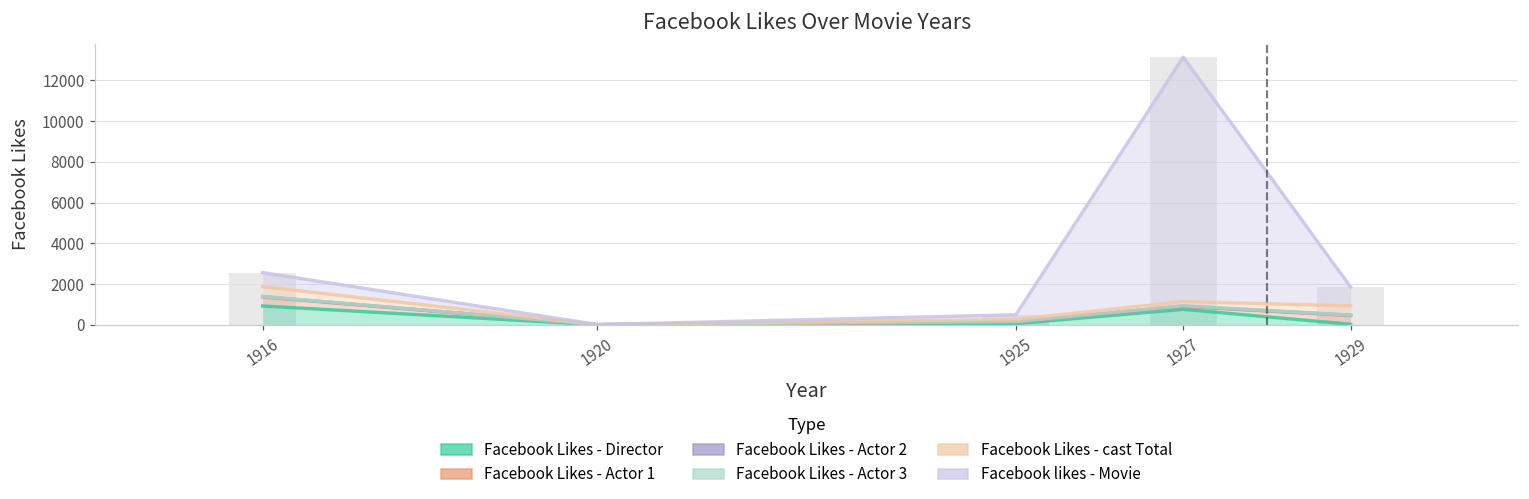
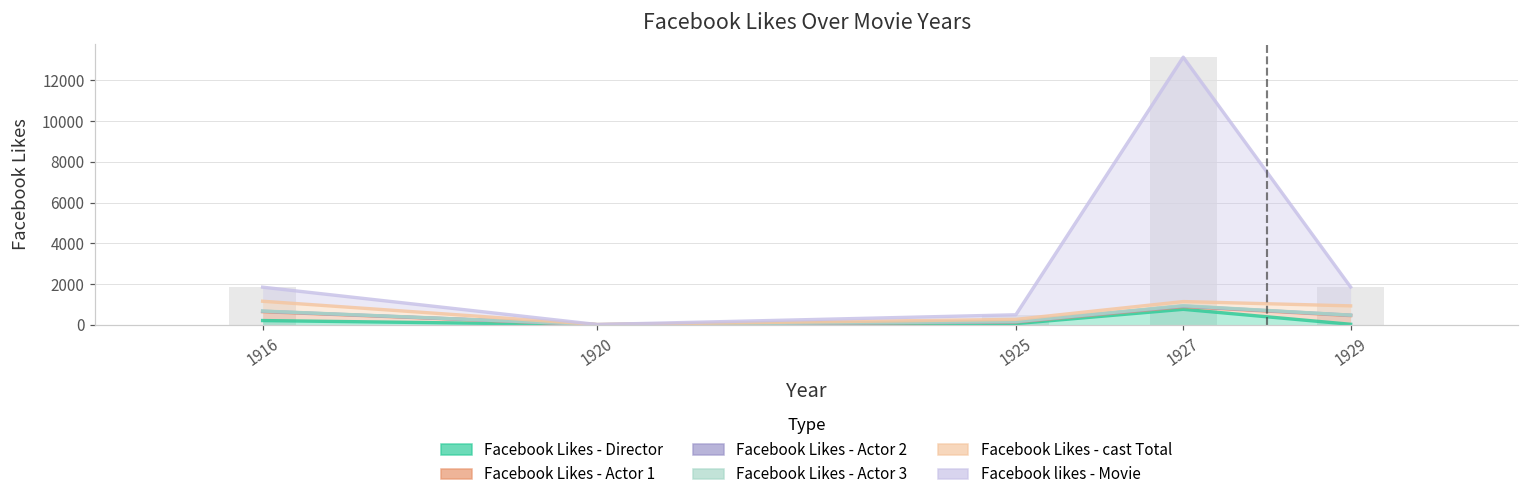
Facebook Likes - Director, 1916: 900 -> 200
